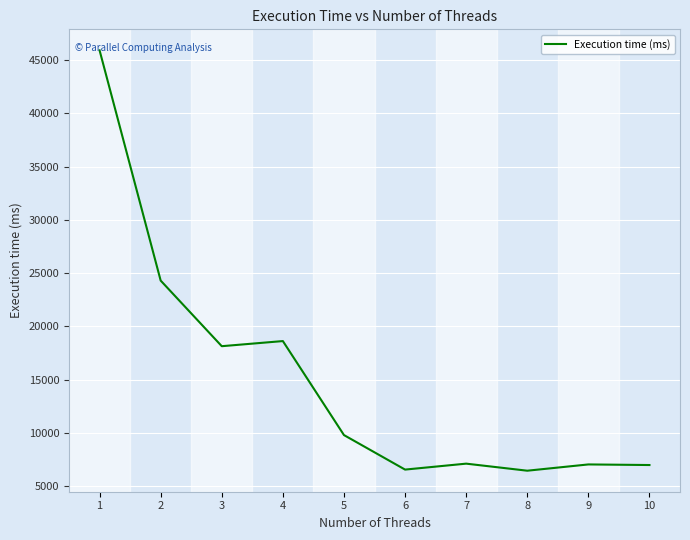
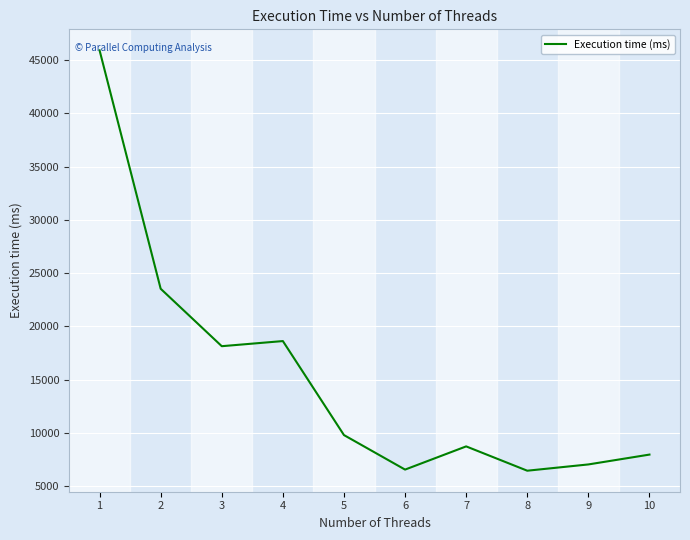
2: 24300 -> 23500
7: 7100 -> 8700
10: 7000 -> 8000
